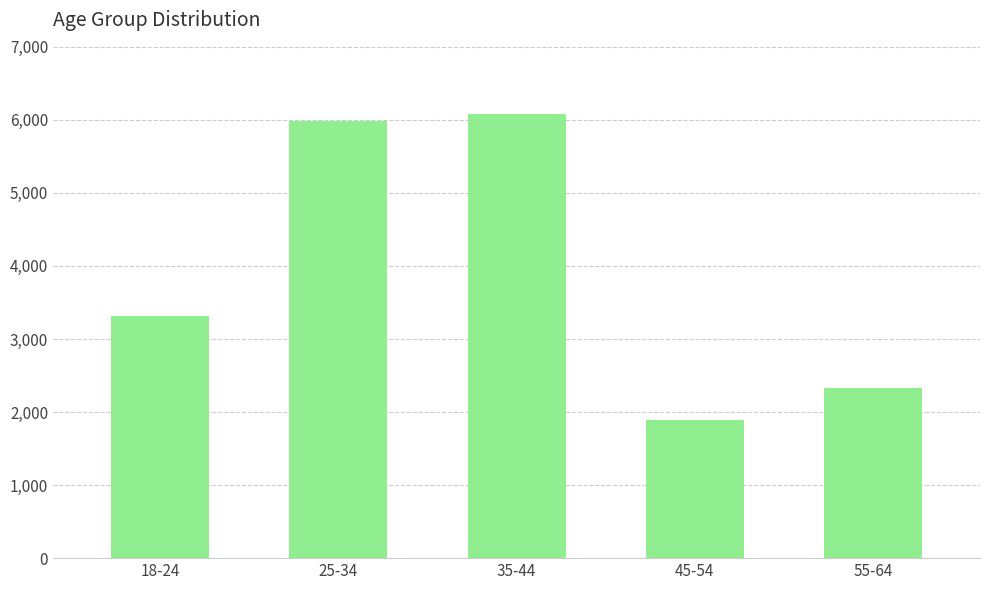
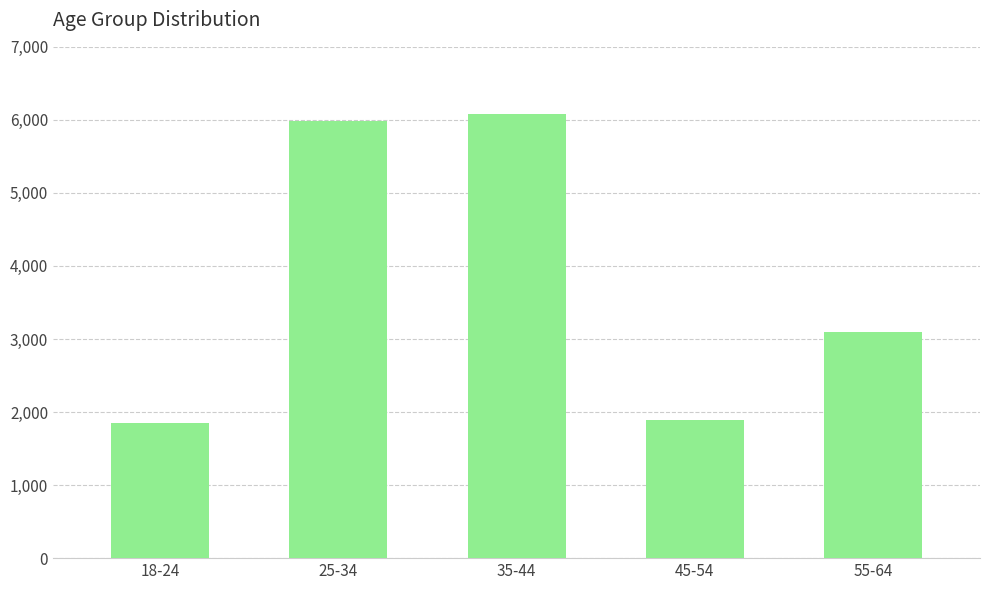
18-24: 3,300 -> 1,800
55-64: 2,300 -> 3,100
